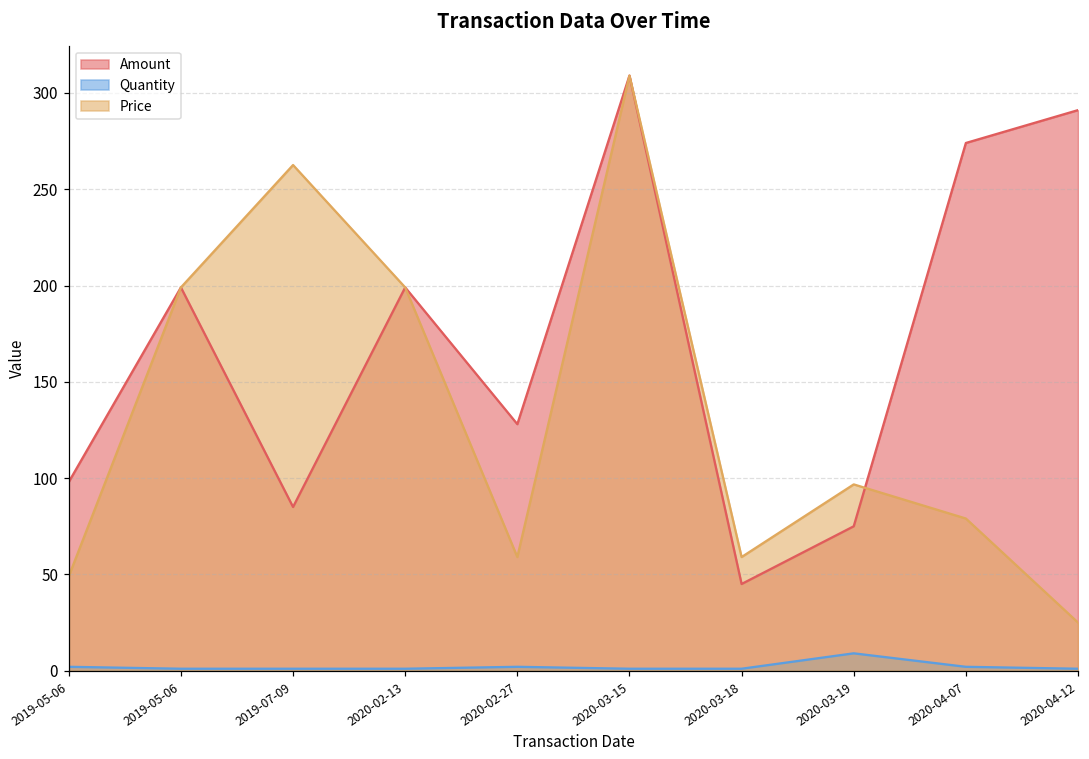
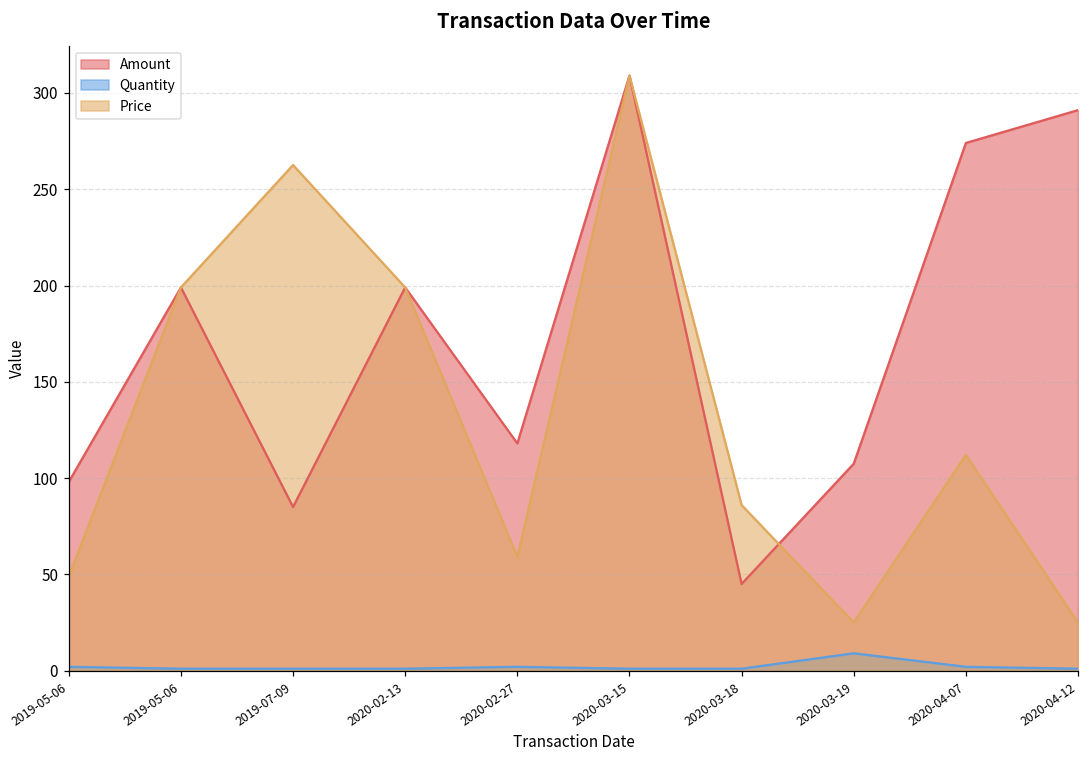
Amount, 2020-02-27: 128 -> 118
Price, 2020-03-18: 59 -> 86
Amount, 2020-03-19: 75 -> 107
Price, 2020-03-19: 97 -> 25
Price, 2020-04-07: 79 -> 112
